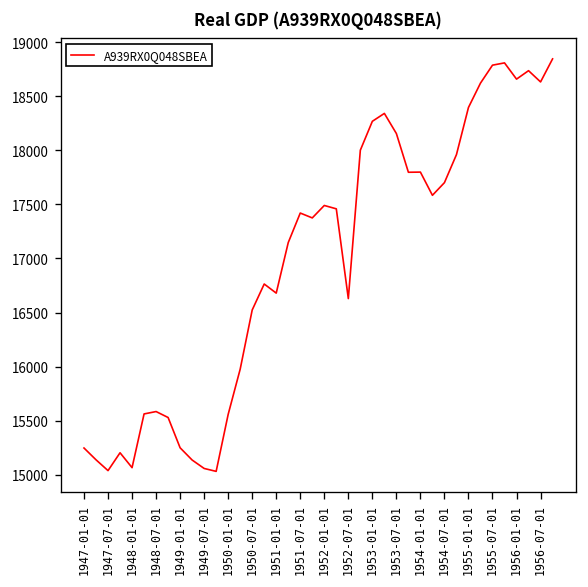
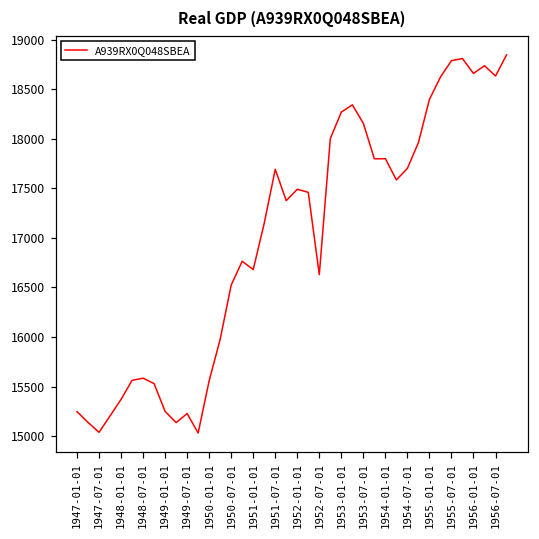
1948-01-01: 15100 -> 15400
1949-07-01: 15100 -> 15200
1951-07-01: 17400 -> 17700
